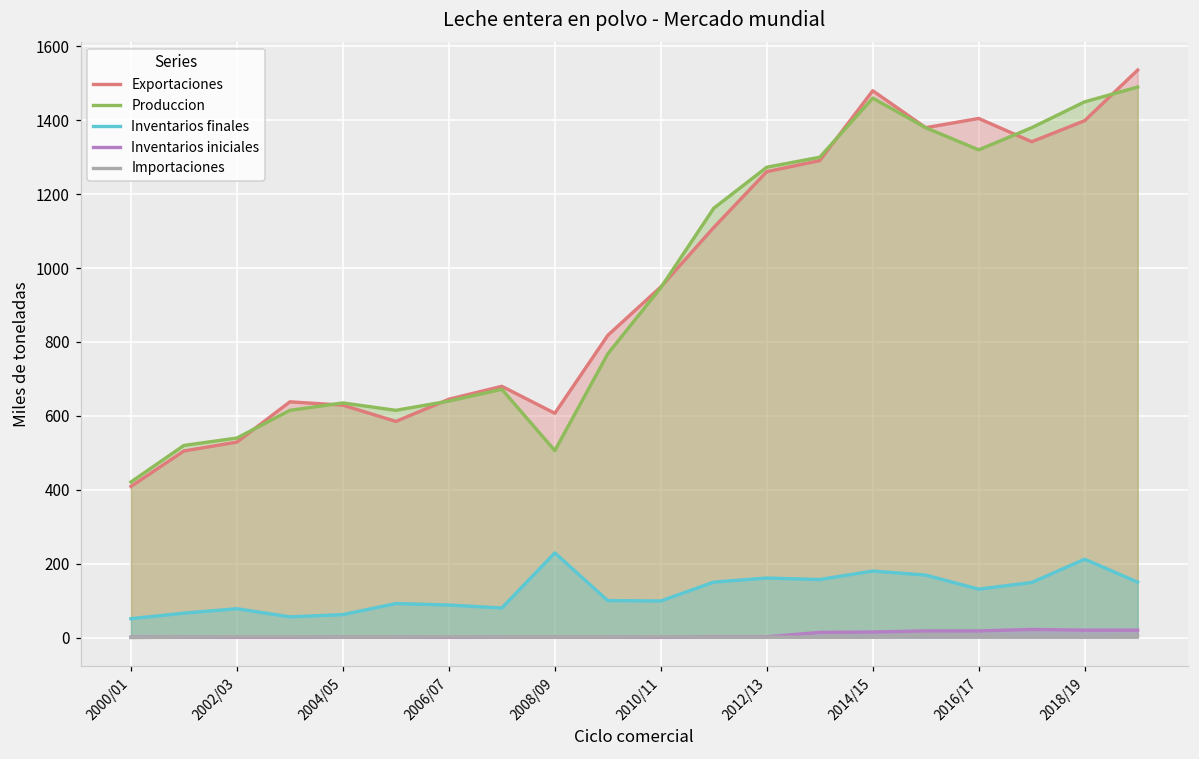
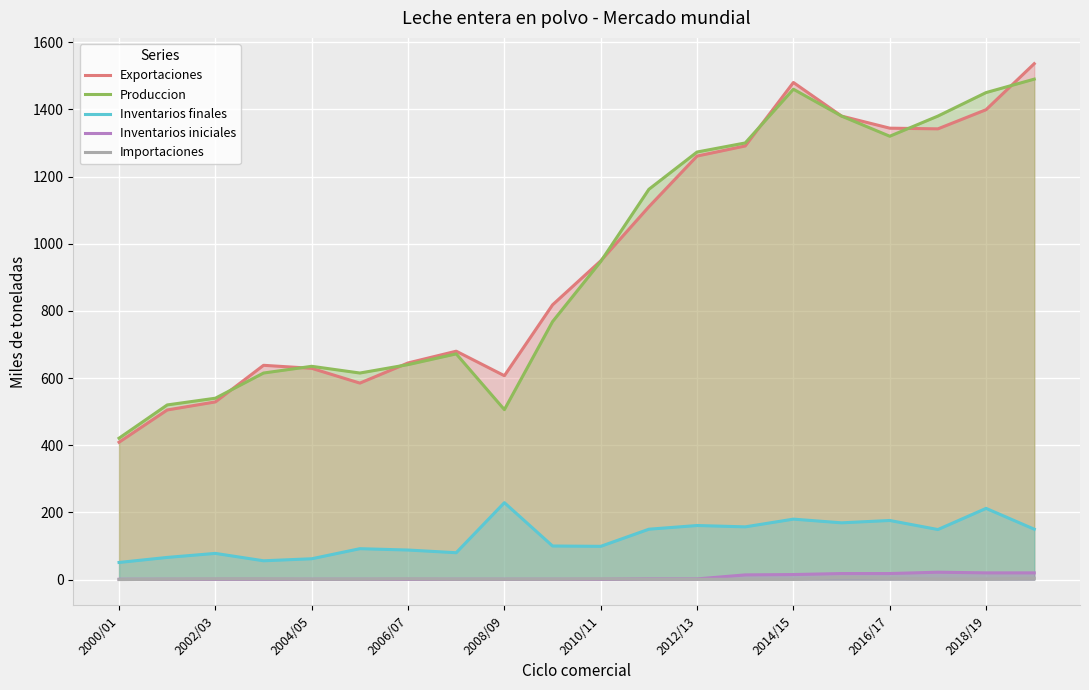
Exportaciones, 2016/17: 1410 -> 1340
Inventarios finales, 2016/17: 130 -> 180
